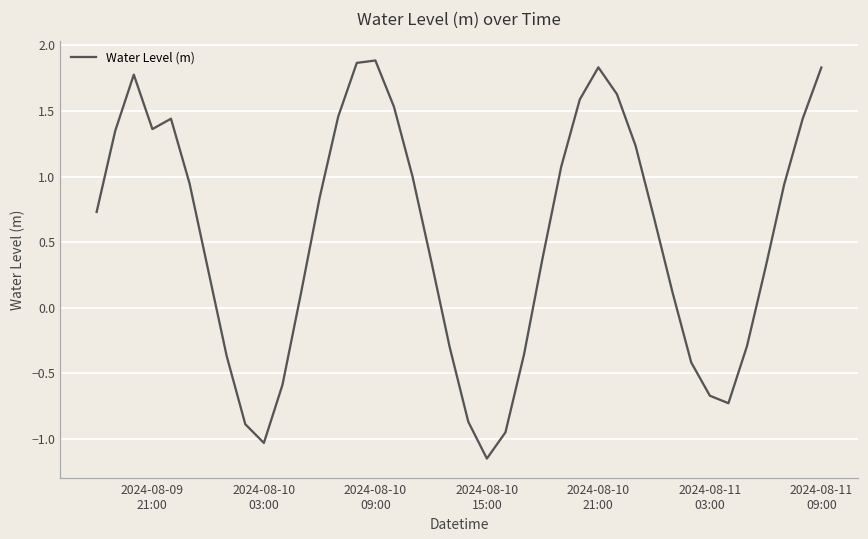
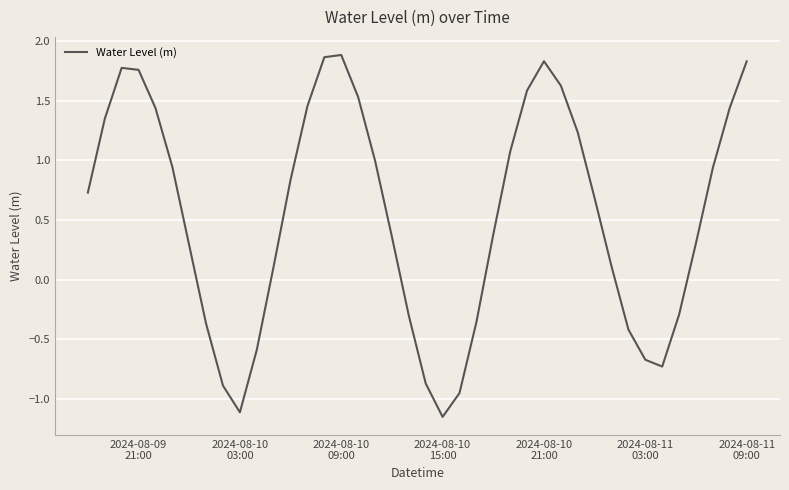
2024-08-09 21:00: 1.36 -> 1.76
2024-08-10 03:00: -1.03 -> -1.11
